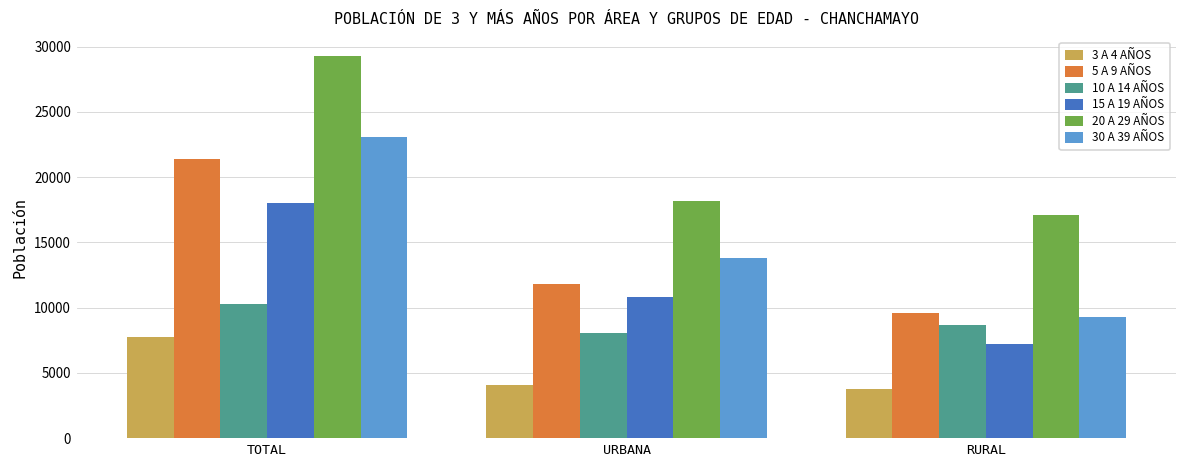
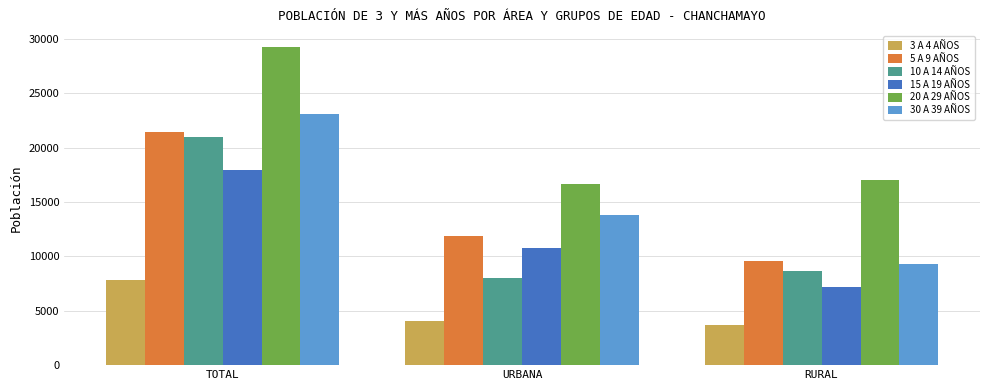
10 A 14 AÑOS, TOTAL: 10300 -> 20900
20 A 29 AÑOS, URBANA: 18200 -> 16700
